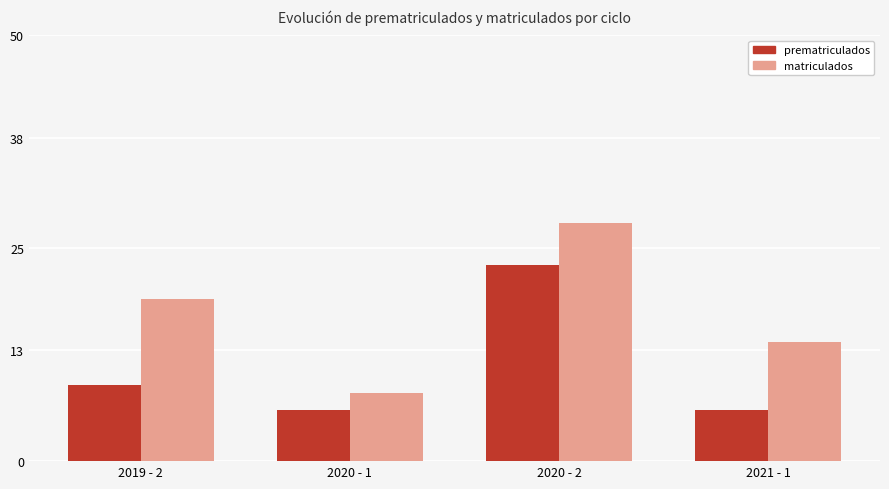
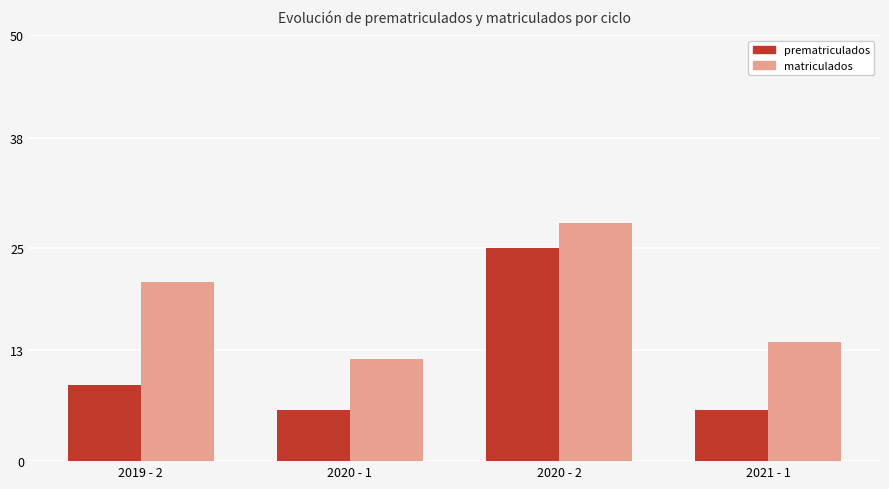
matriculados, 2019 - 2: 19 -> 21
matriculados, 2020 - 1: 8 -> 12
prematriculados, 2020 - 2: 23 -> 25
